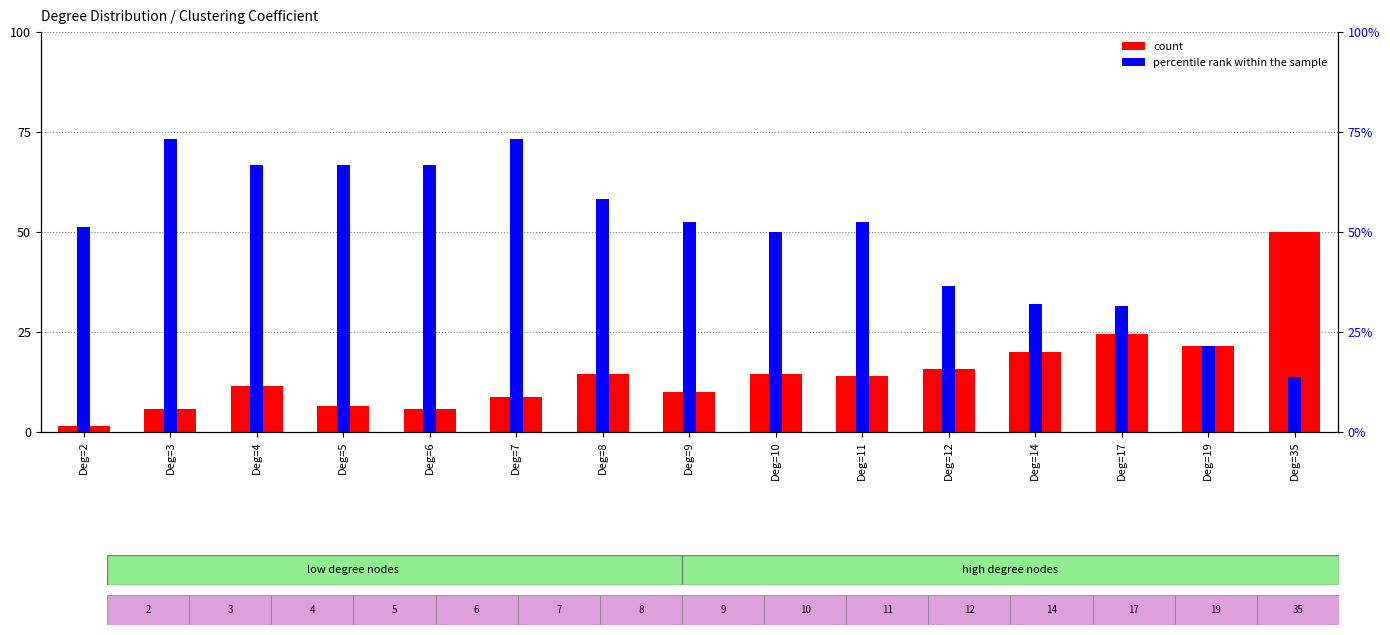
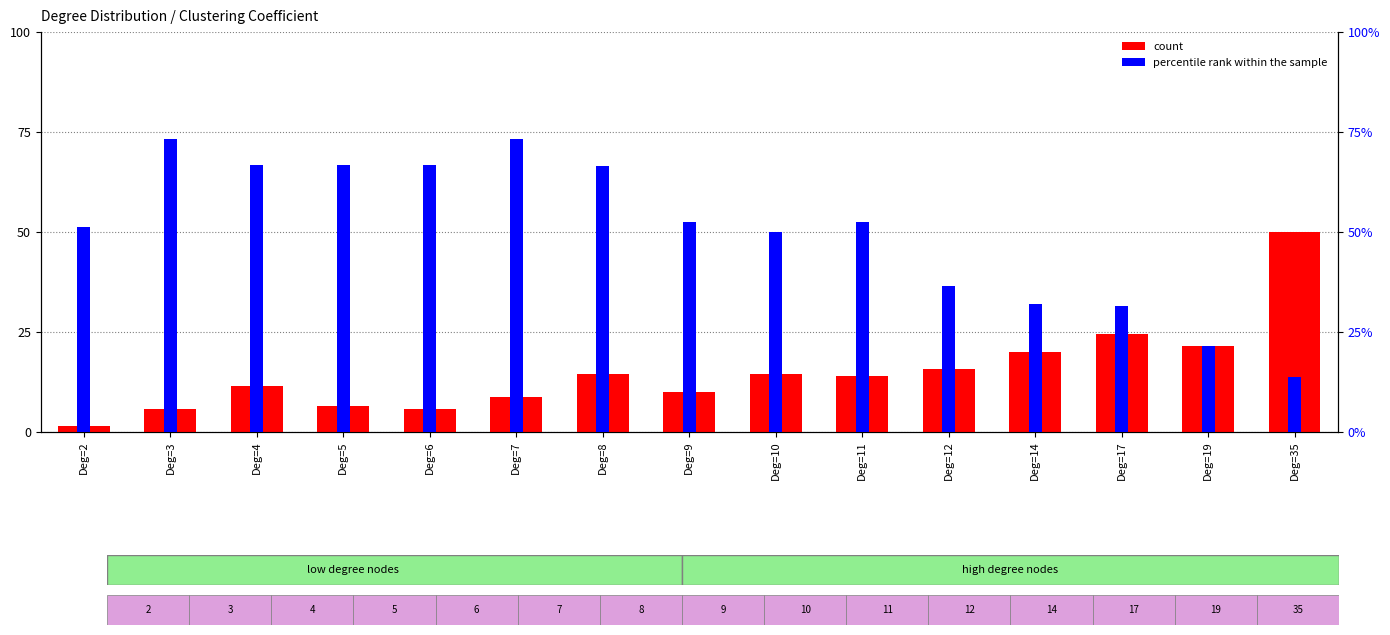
percentile rank within the sample, Deg=8: 58% -> 67%
